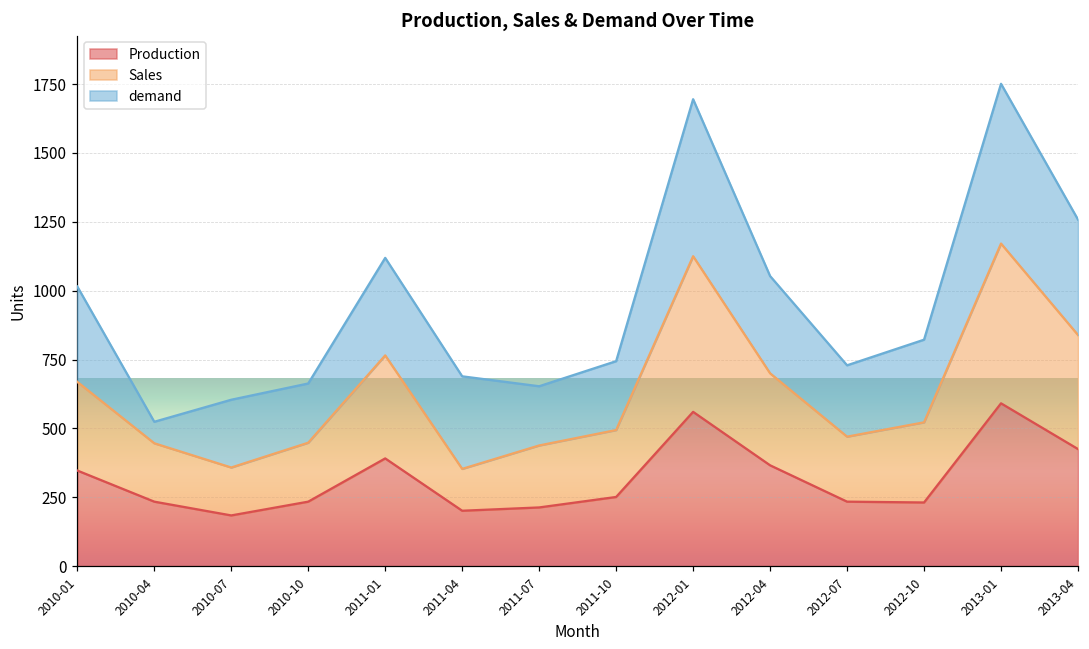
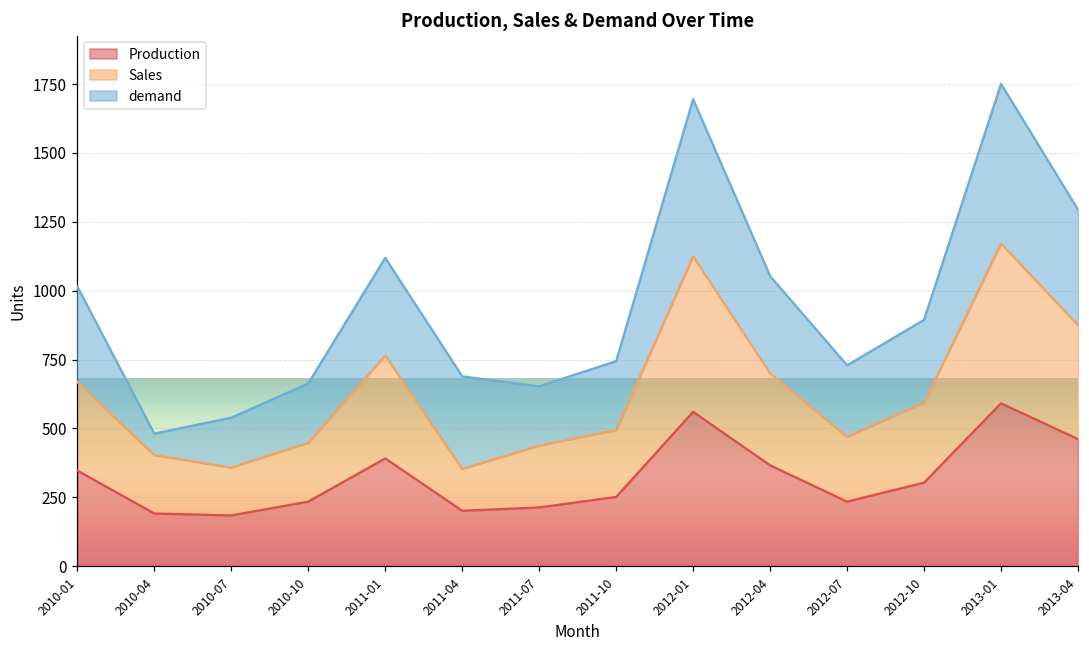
Production, 2010-04: 230 -> 190
demand, 2010-07: 250 -> 180
Production, 2012-10: 230 -> 300
Production, 2013-04: 430 -> 460
